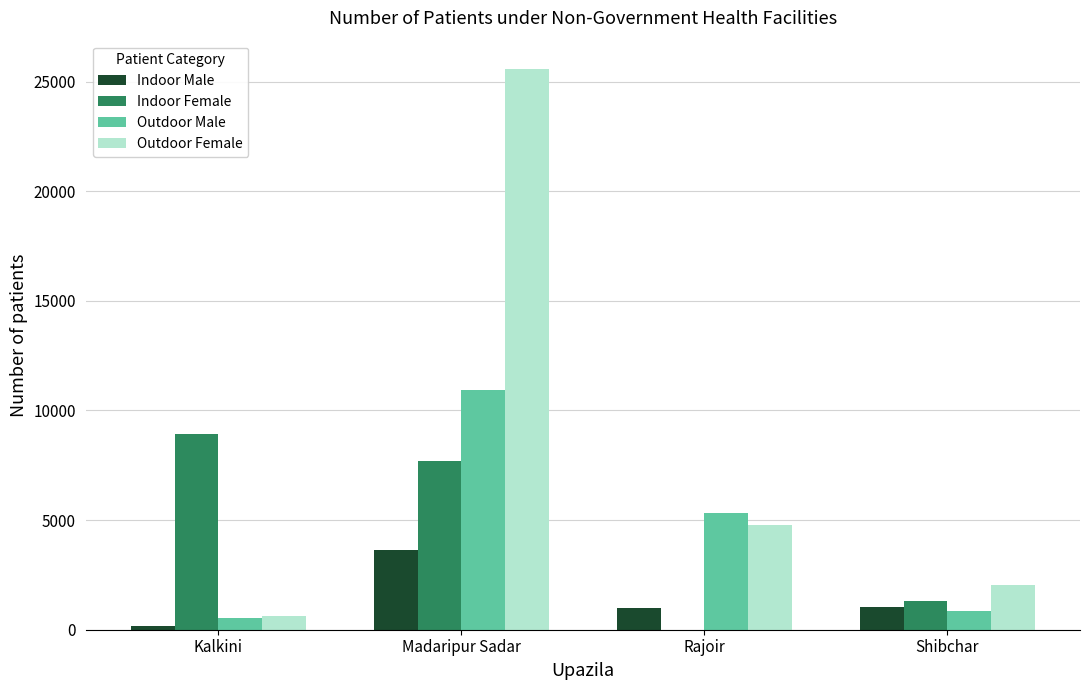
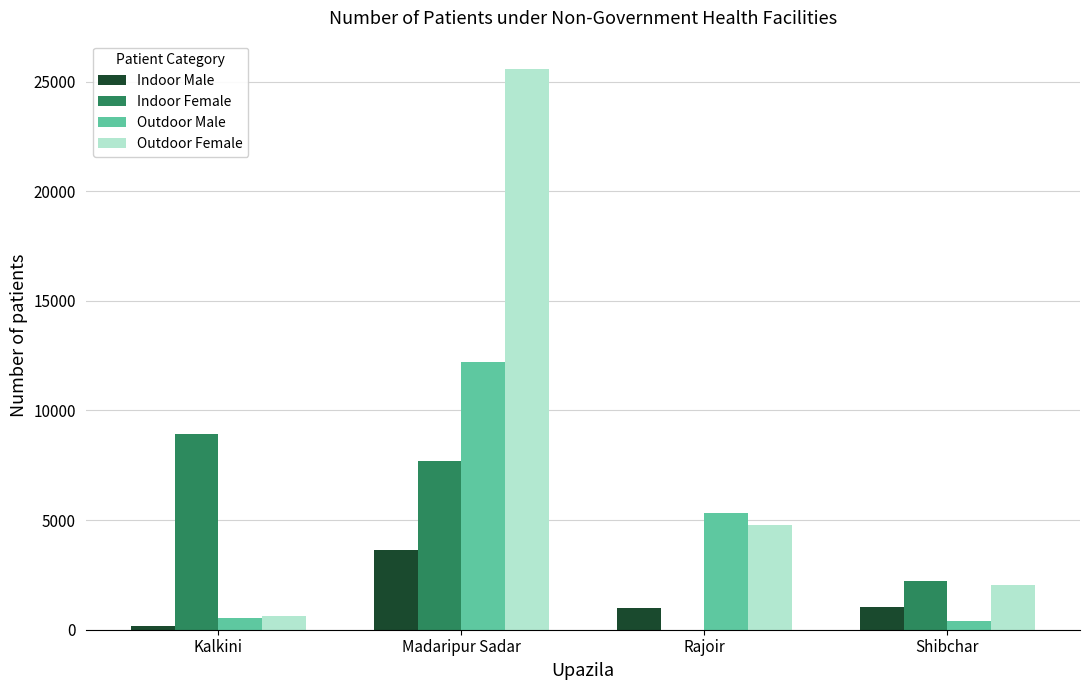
Outdoor Male, Madaripur Sadar: 10900 -> 12200
Indoor Female, Shibchar: 1300 -> 2200
Outdoor Male, Shibchar: 800 -> 400
